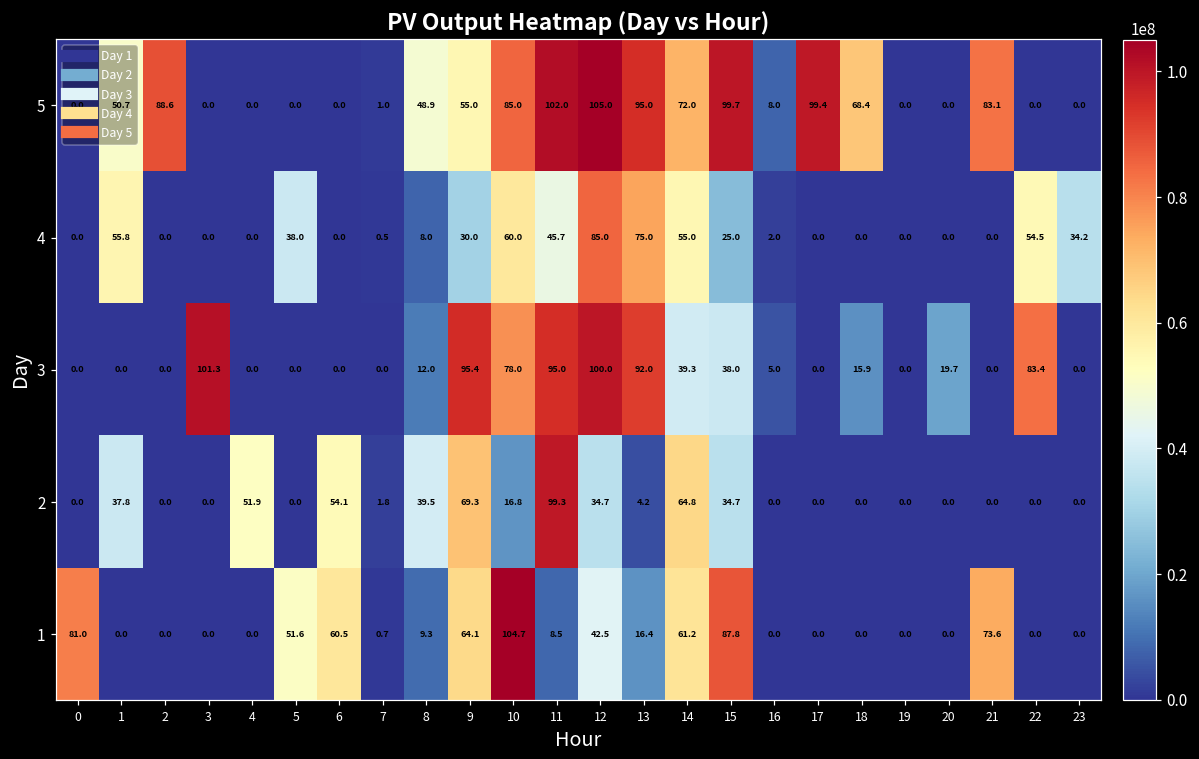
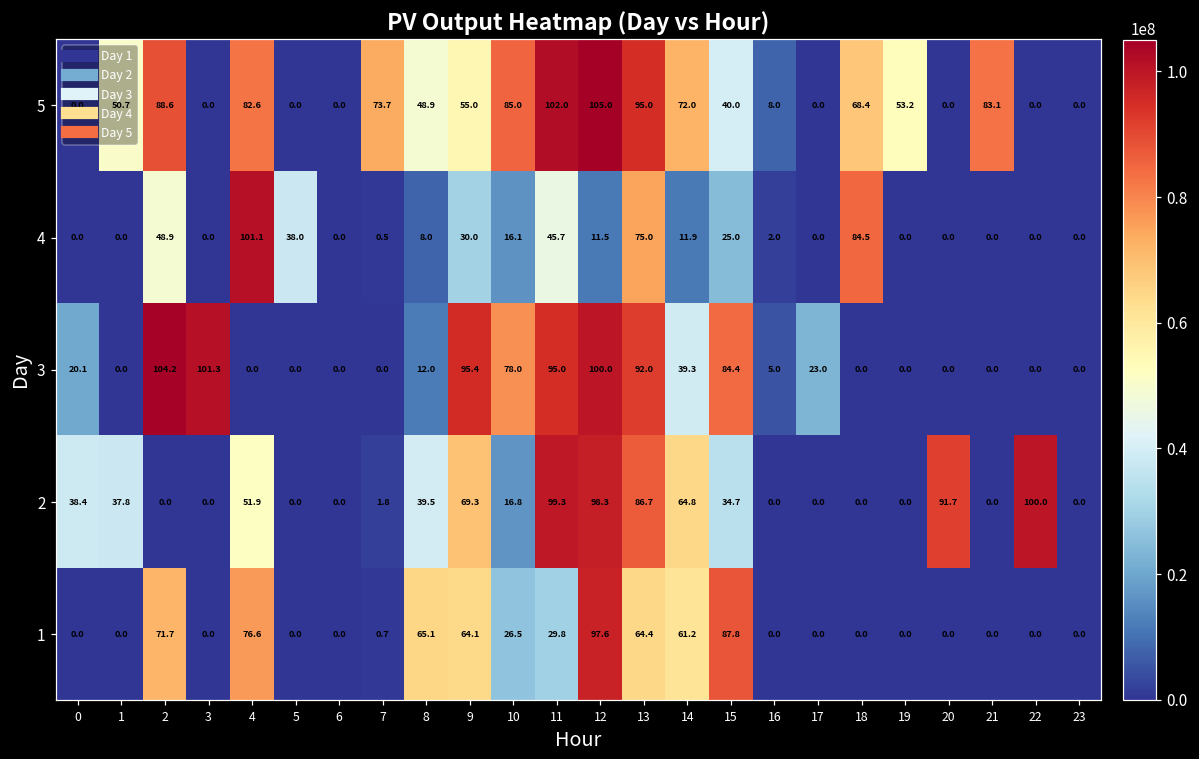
5, 4: 0.0 -> 82.6
5, 7: 1.0 -> 73.7
5, 15: 99.7 -> 40.0
5, 17: 99.4 -> 0.0
5, 19: 0.0 -> 53.2
4, 1: 55.8 -> 0.0
4, 2: 0.0 -> 48.9
4, 4: 0.0 -> 101.1
4, 10: 60.0 -> 16.1
4, 12: 85.0 -> 11.5
4, 14: 55.0 -> 11.9
4, 18: 0.0 -> 84.5
4, 22: 54.5 -> 0.0
4, 23: 34.2 -> 0.0
3, 0: 0.0 -> 20.1
3, 2: 0.0 -> 104.2
3, 15: 38.0 -> 84.4
3, 17: 0.0 -> 23.0
3, 18: 15.9 -> 0.0
3, 20: 19.7 -> 0.0
3, 22: 83.4 -> 0.0
2, 0: 0.0 -> 38.4
2, 6: 54.1 -> 0.0
2, 12: 34.7 -> 98.3
2, 13: 4.2 -> 86.7
2, 20: 0.0 -> 91.7
2, 22: 0.0 -> 100.0
1, 0: 81.0 -> 0.0
1, 2: 0.0 -> 71.7
1, 4: 0.0 -> 76.6
1, 5: 51.6 -> 0.0
1, 6: 60.5 -> 0.0
1, 8: 9.3 -> 65.1
1, 10: 104.7 -> 26.5
1, 11: 8.5 -> 29.8
1, 12: 42.5 -> 97.6
1, 13: 16.4 -> 64.4
1, 21: 73.6 -> 0.0
